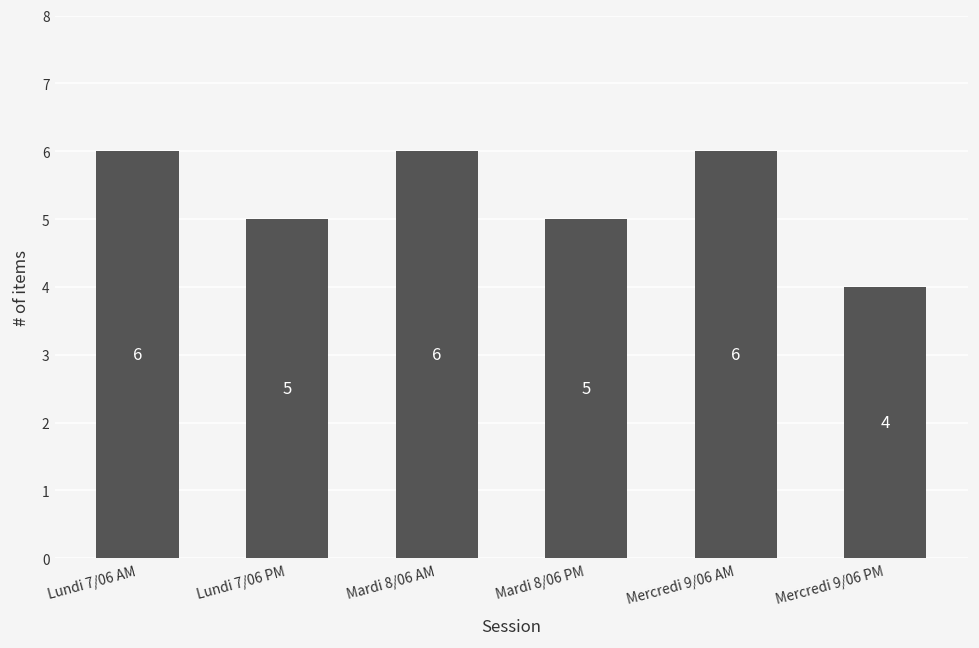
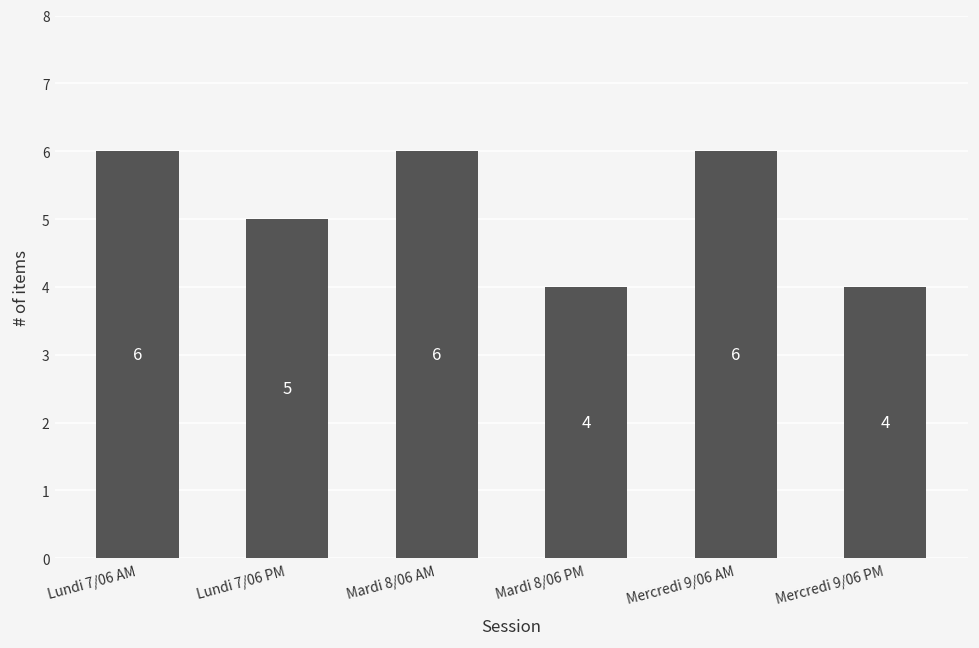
Mardi 8/06 PM: 5 -> 4
